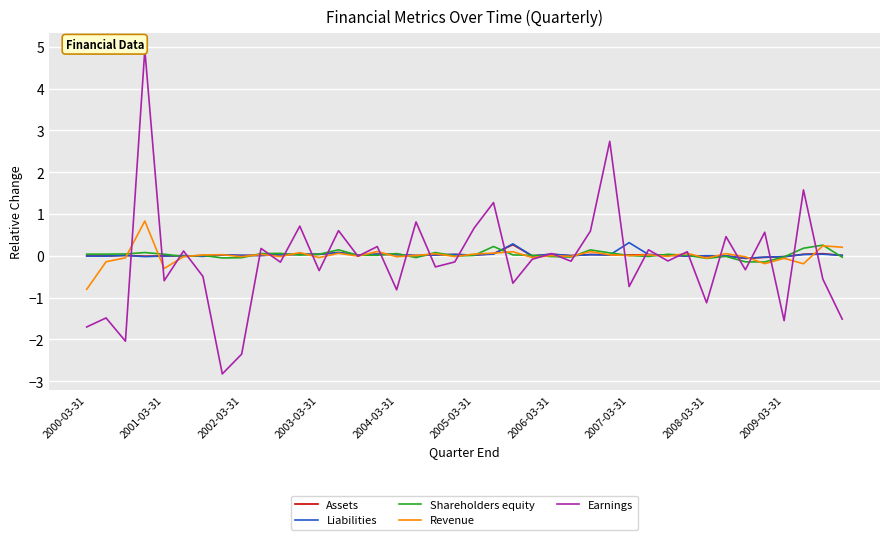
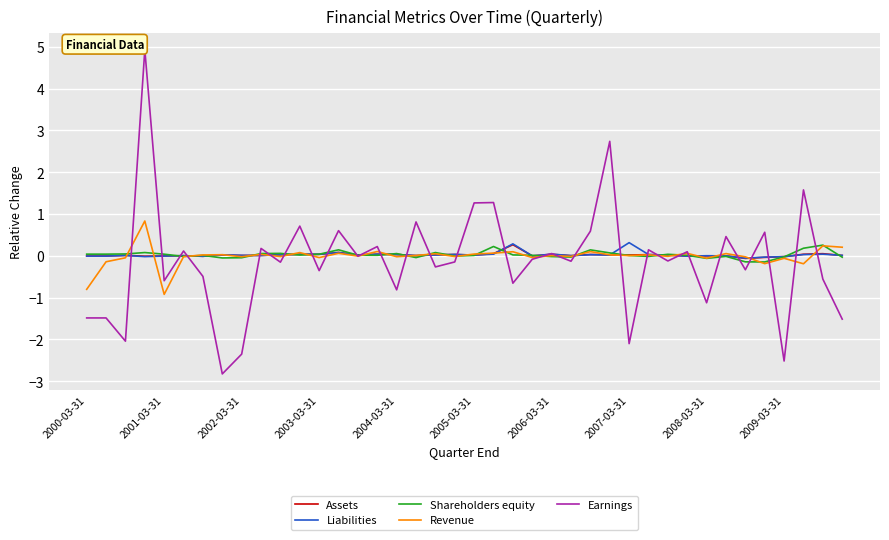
Earnings, 2000-03-31: -1.7 -> -1.5
Revenue, 2001-03-31: -0.3 -> -0.9
Earnings, 2005-03-31: 0.7 -> 1.3
Earnings, 2007-03-31: -0.7 -> -2.1
Earnings, 2009-03-31: -1.6 -> -2.5
